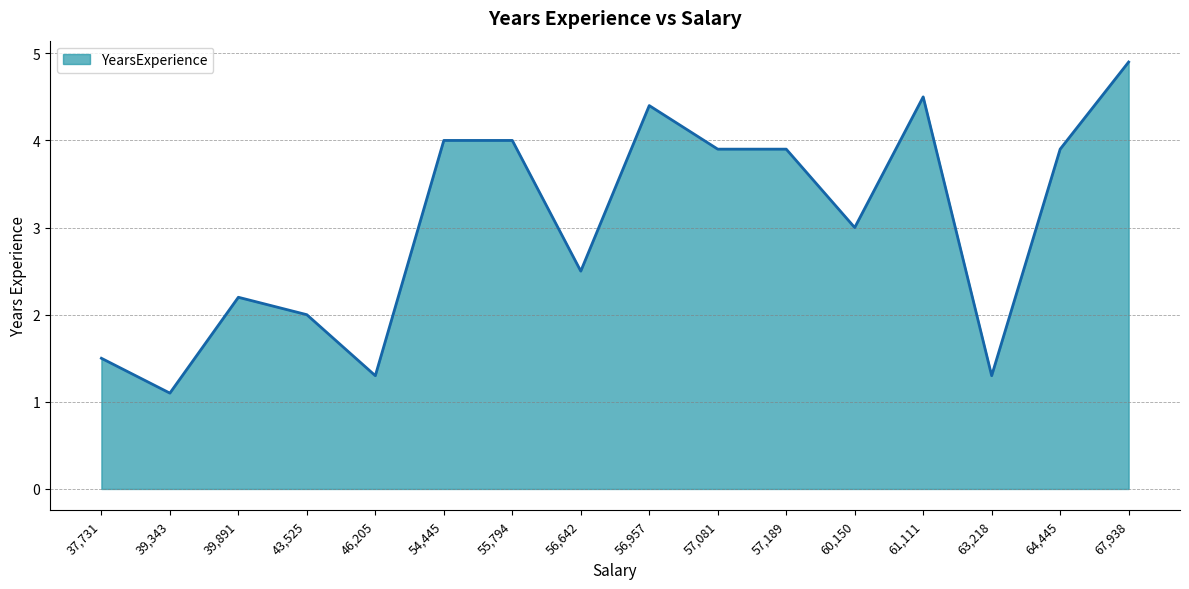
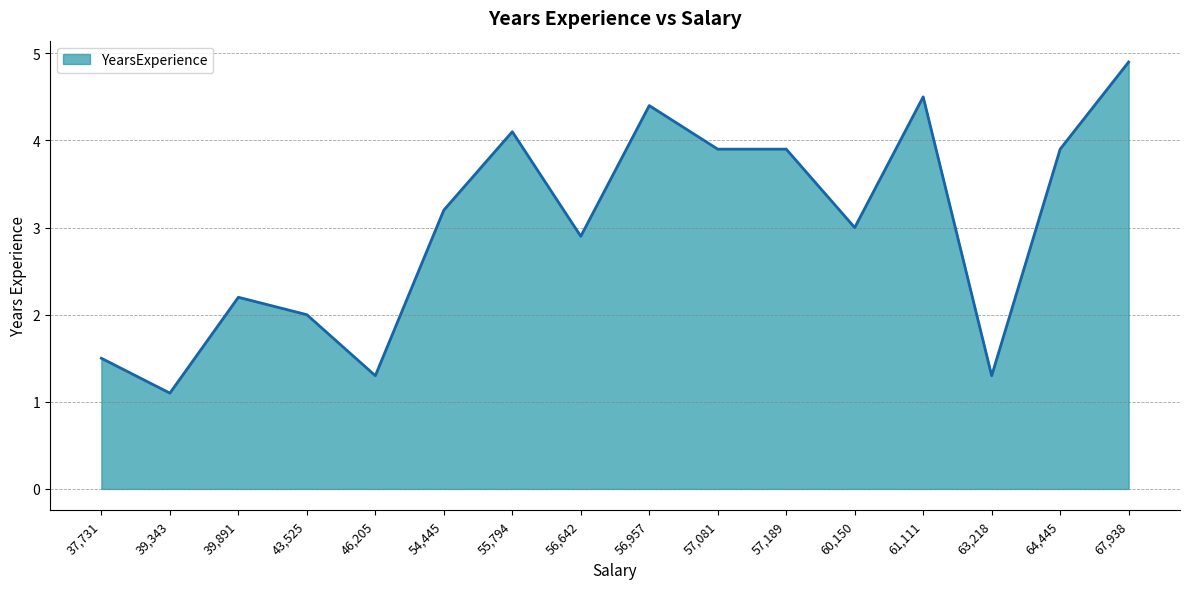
54,445: 4.0 -> 3.2
55,794: 4.0 -> 4.1
56,642: 2.5 -> 2.9
